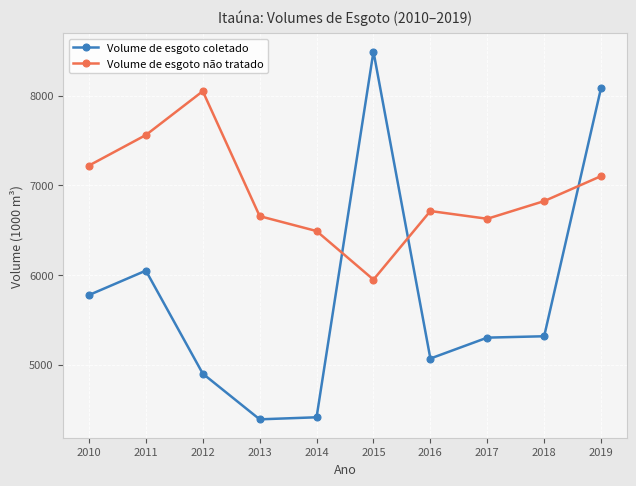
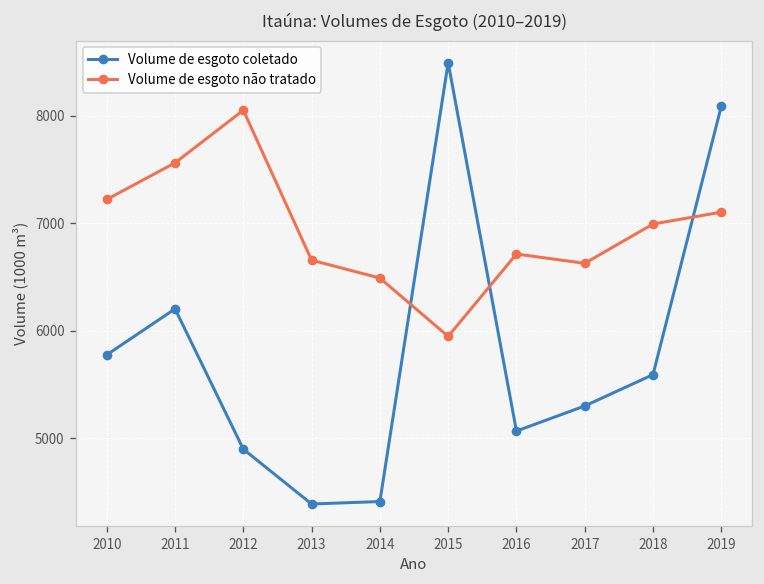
Volume de esgoto coletado, 2011: 6000 -> 6200
Volume de esgoto coletado, 2018: 5300 -> 5600
Volume de esgoto não tratado, 2018: 6800 -> 7000
